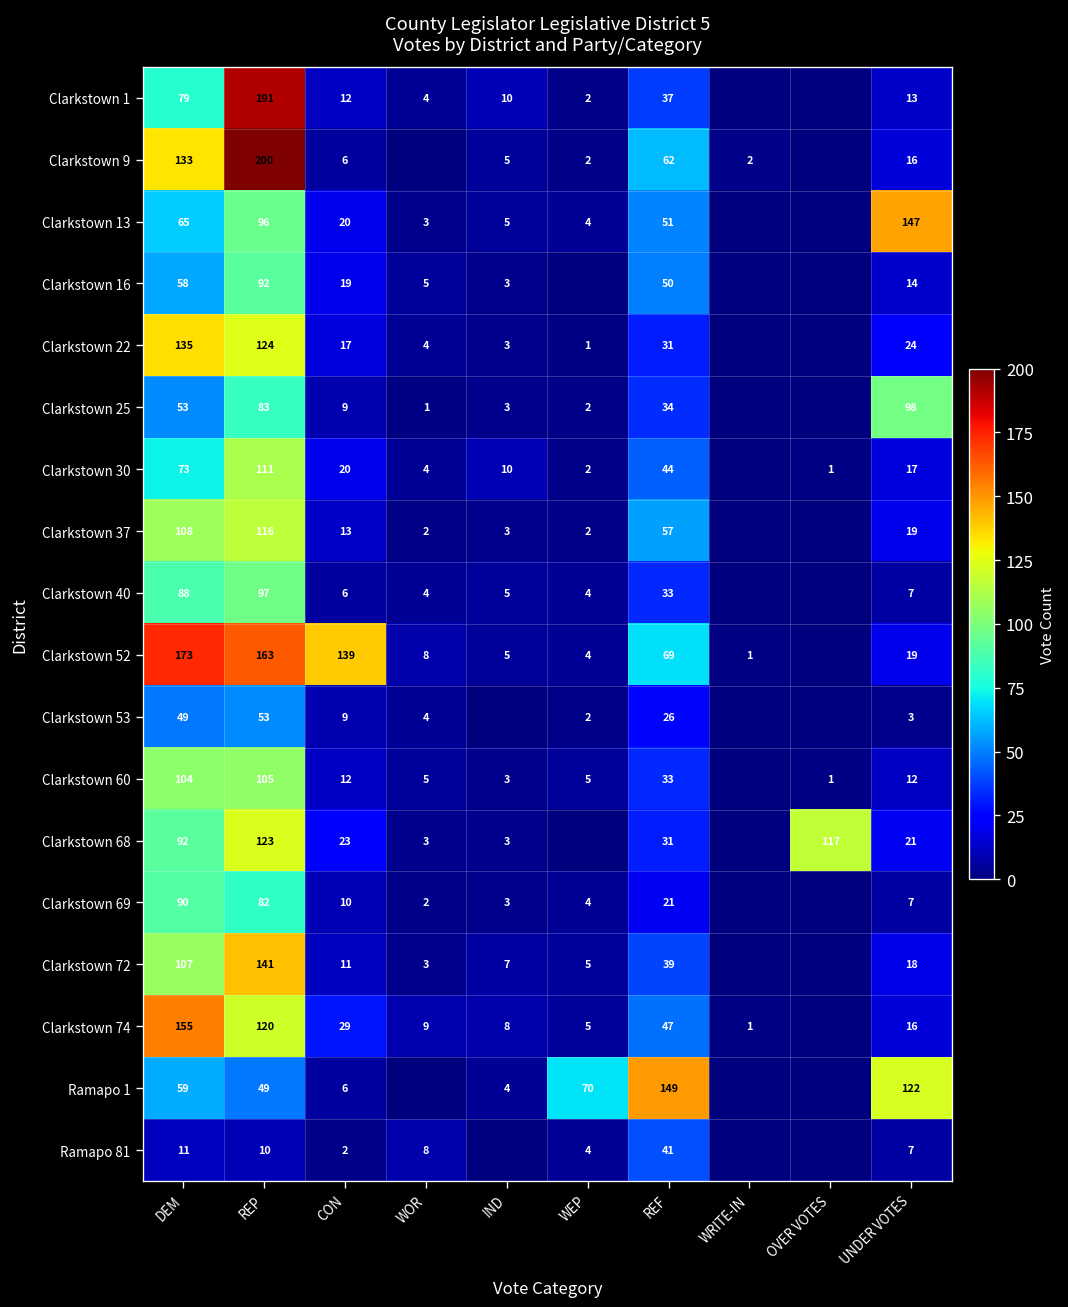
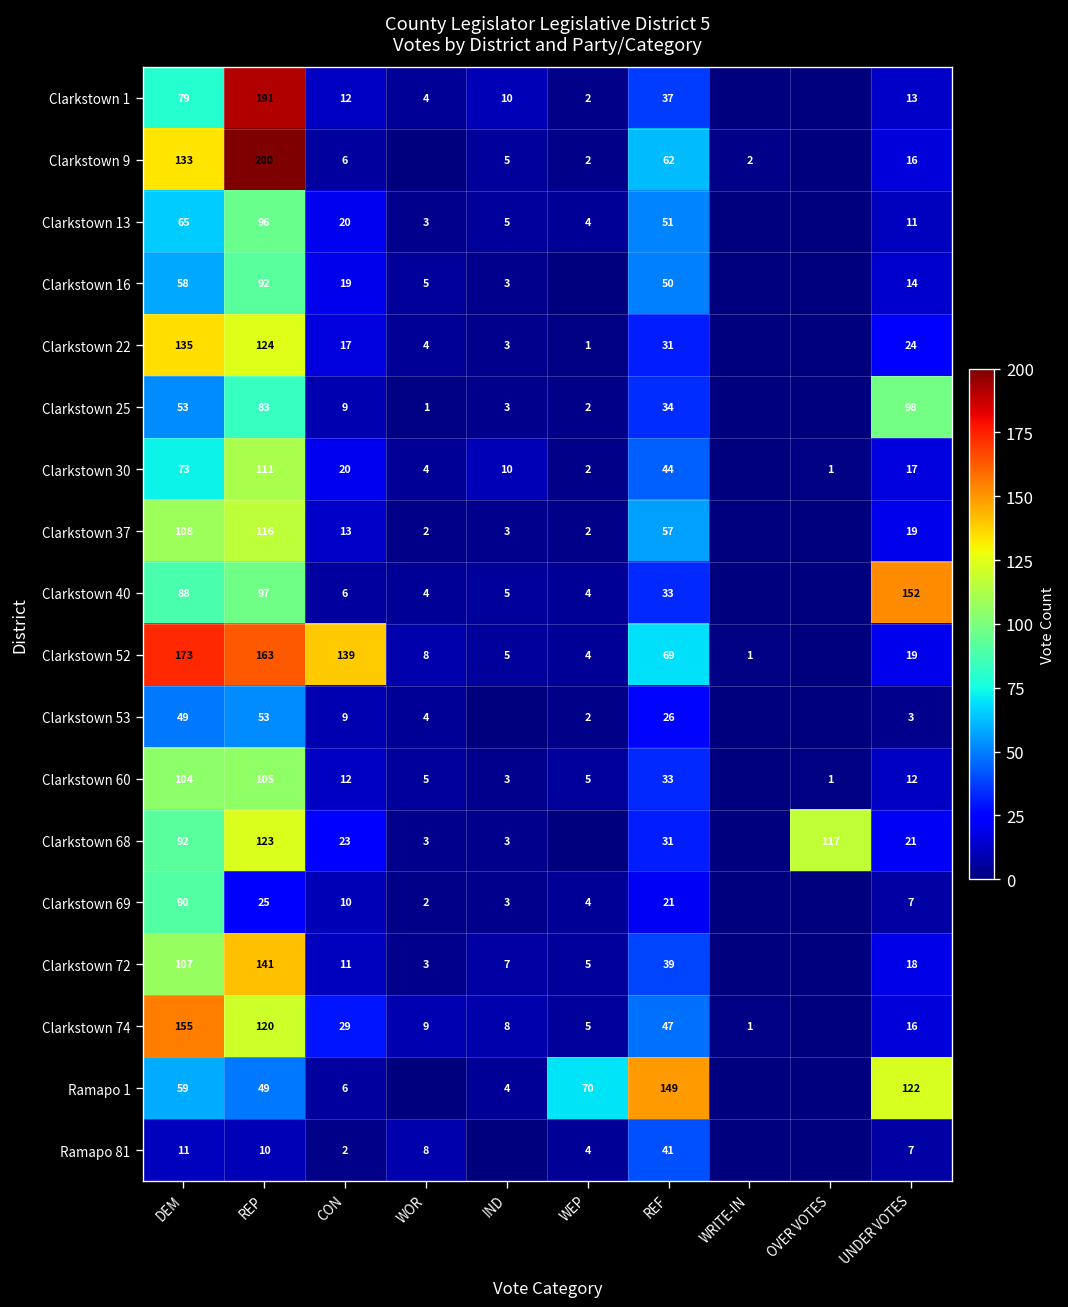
Clarkstown 13, UNDER VOTES: 147 -> 11
Clarkstown 40, UNDER VOTES: 7 -> 152
Clarkstown 69, REP: 82 -> 25
